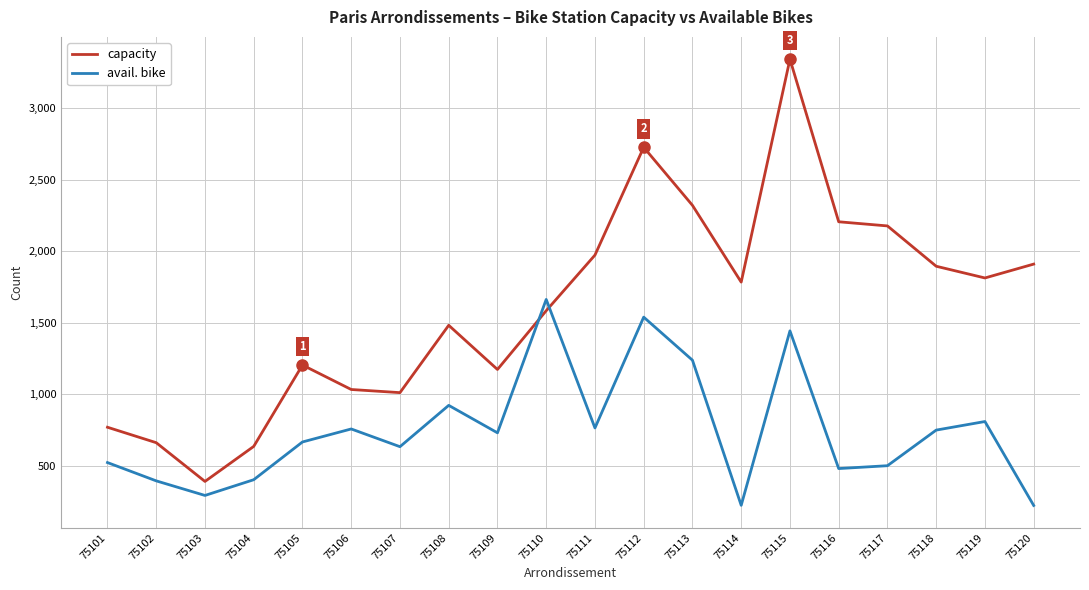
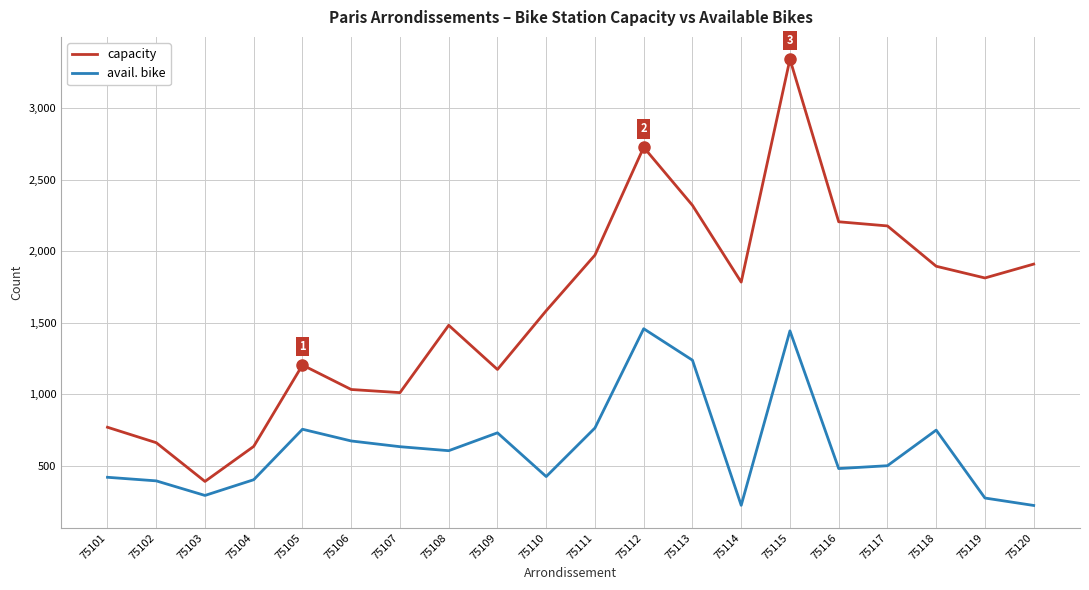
avail. bike, 75101: 520 -> 420
avail. bike, 75105: 670 -> 750
avail. bike, 75106: 760 -> 670
avail. bike, 75108: 920 -> 600
avail. bike, 75110: 1,660 -> 420
avail. bike, 75112: 1,540 -> 1,460
avail. bike, 75119: 810 -> 270
